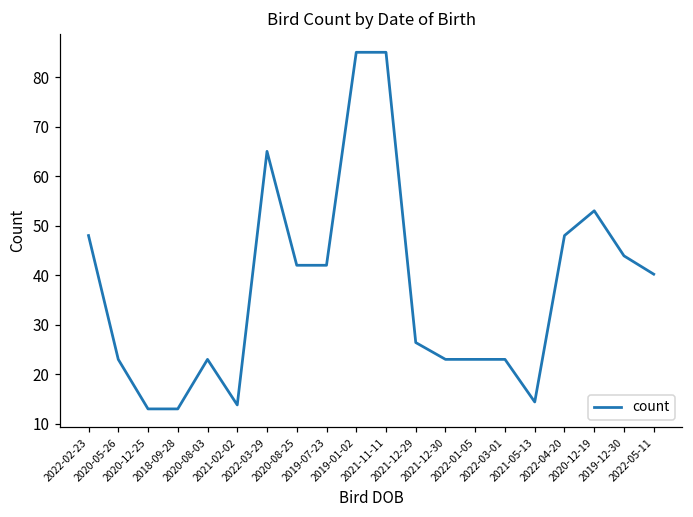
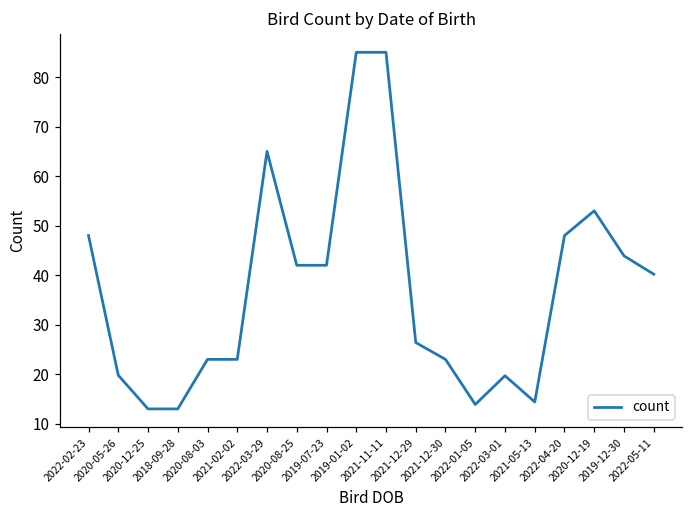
2020-05-26: 23 -> 20
2021-02-02: 14 -> 23
2022-01-05: 23 -> 14
2022-03-01: 23 -> 20
